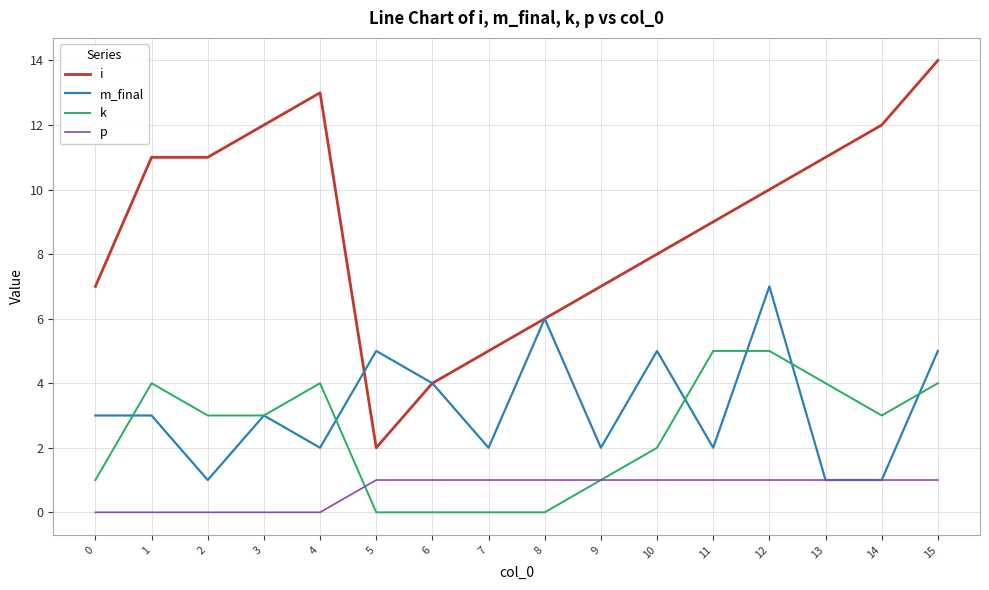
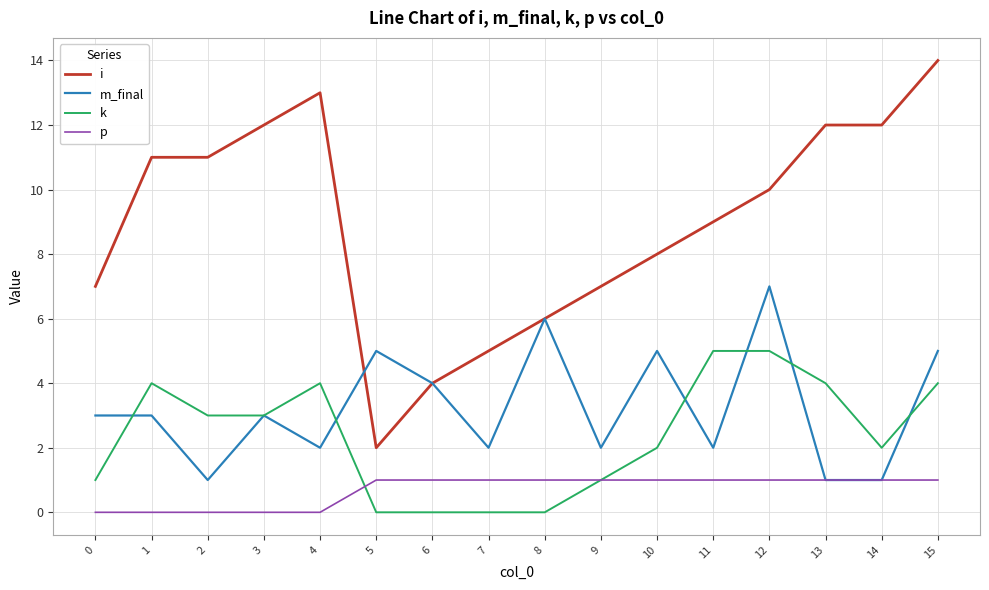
i, 13: 11 -> 12
k, 14: 3 -> 2
